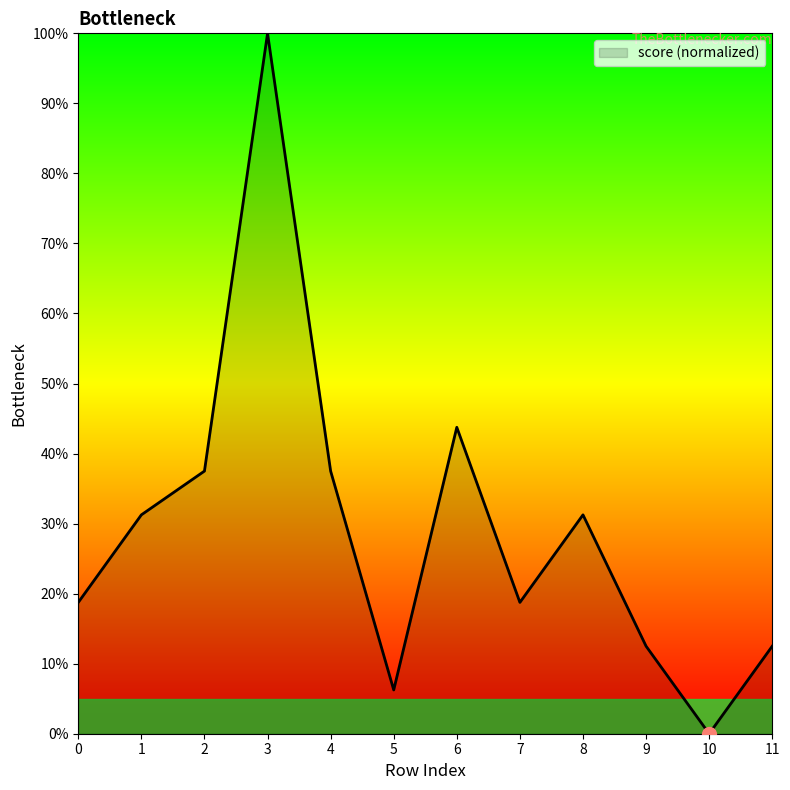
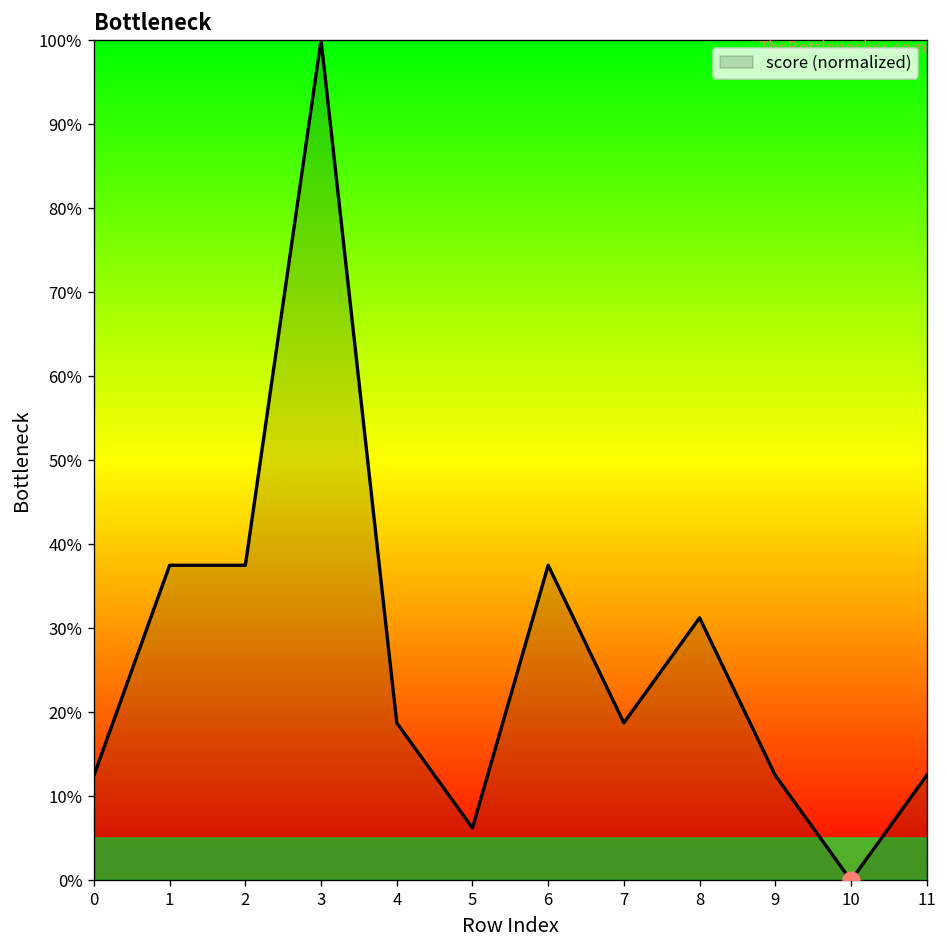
score (normalized), 0: 19% -> 13%
score (normalized), 1: 31% -> 38%
score (normalized), 4: 38% -> 19%
score (normalized), 6: 44% -> 38%
